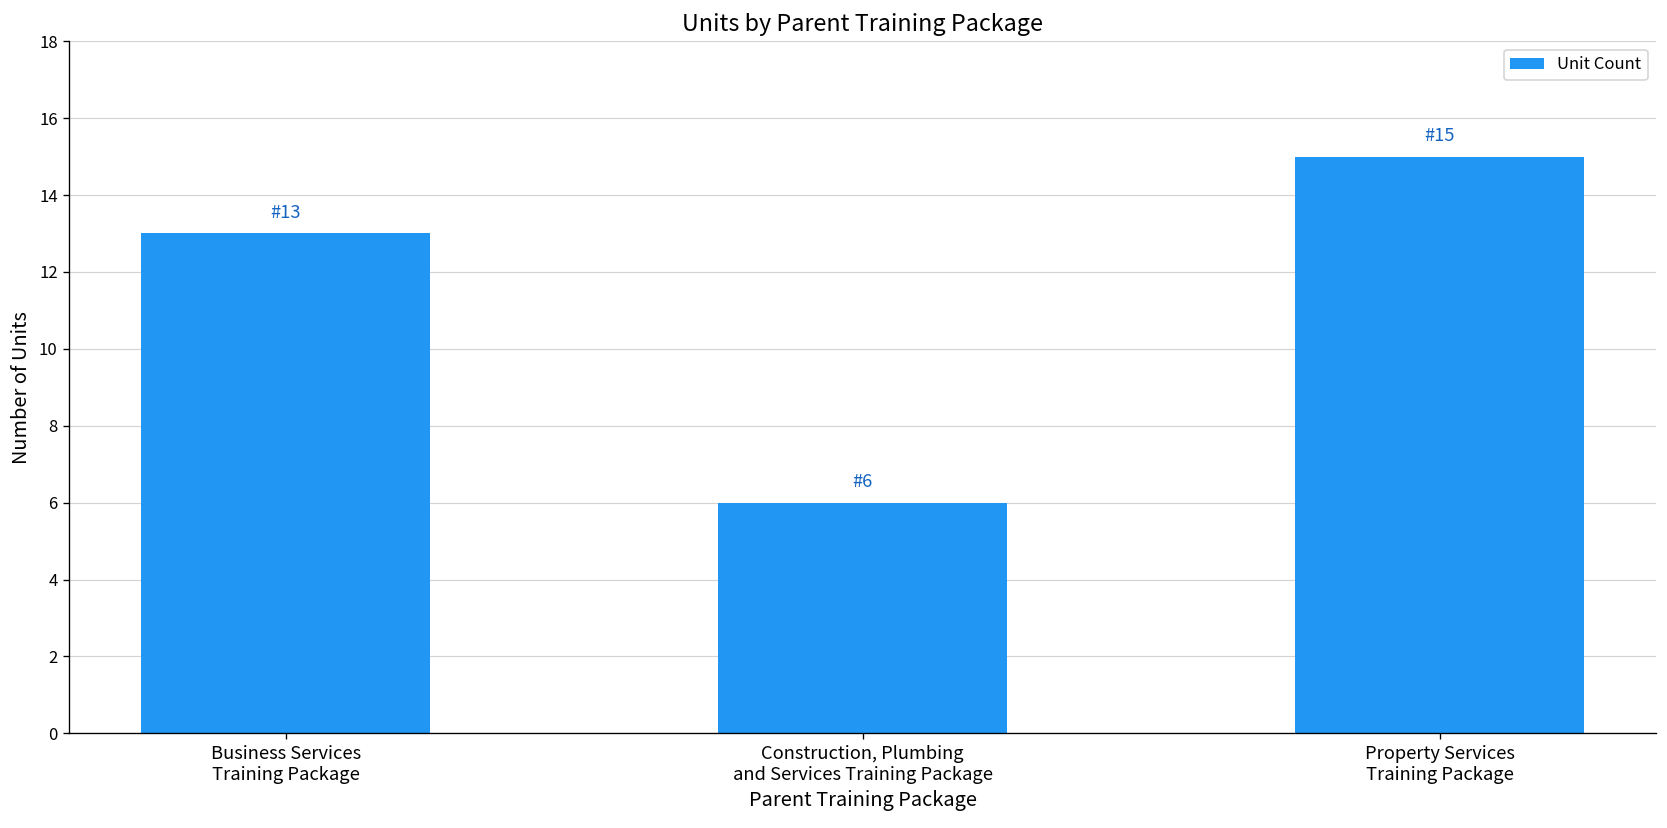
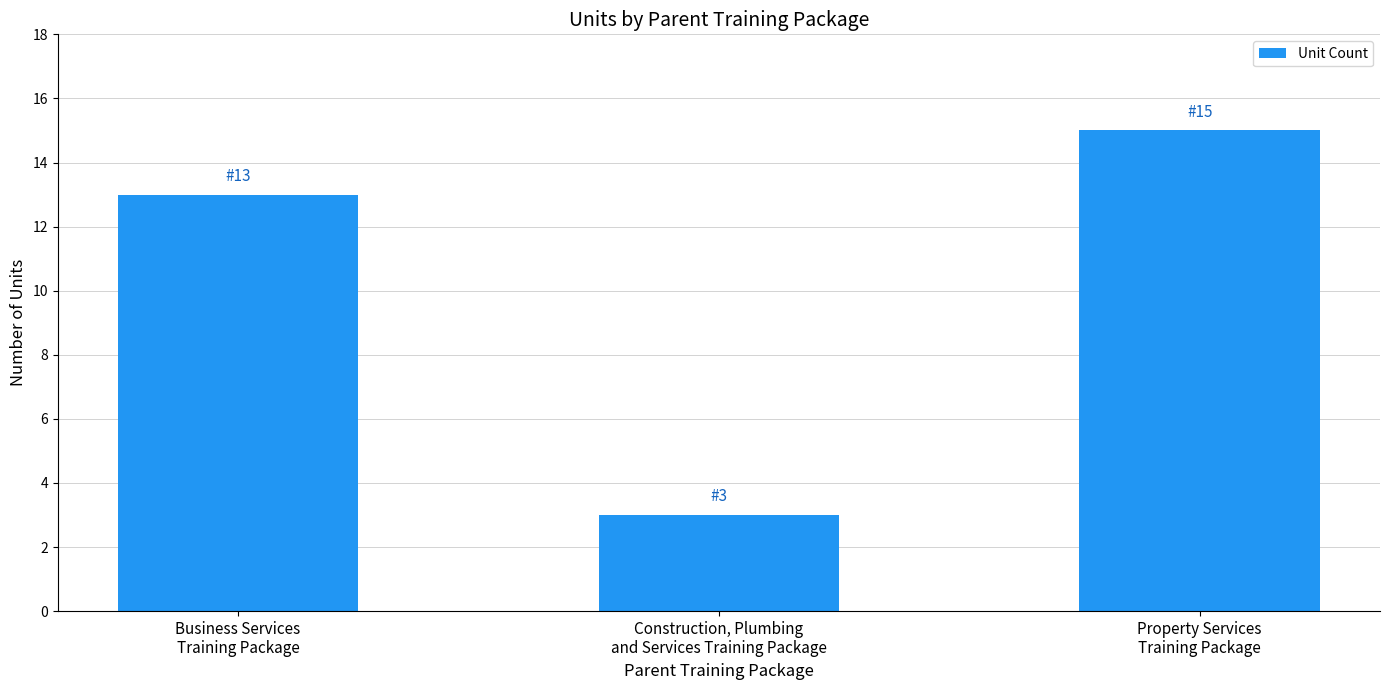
Construction, Plumbing and Services Training Package: 6 -> 3
